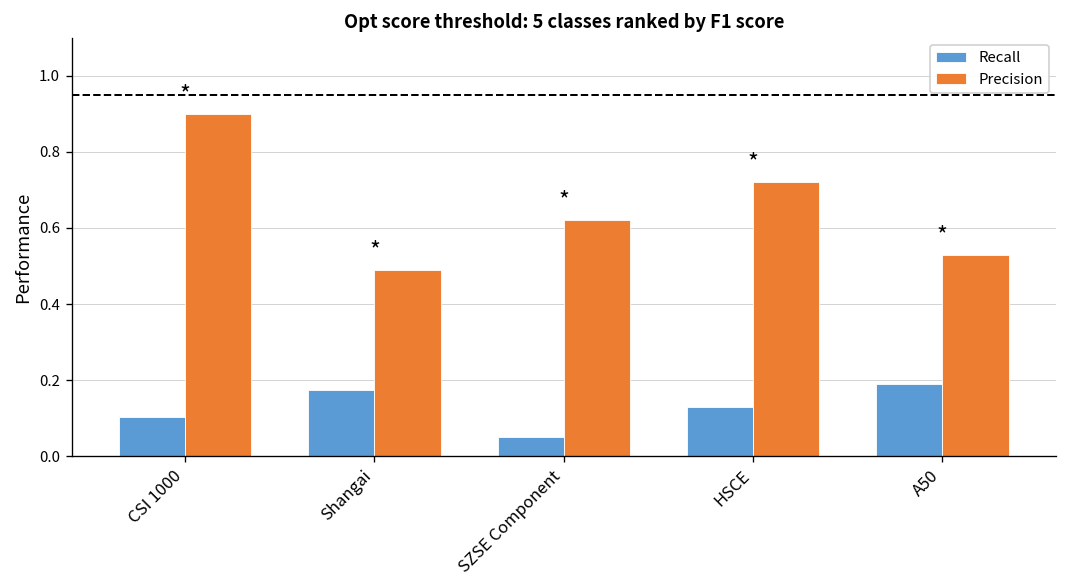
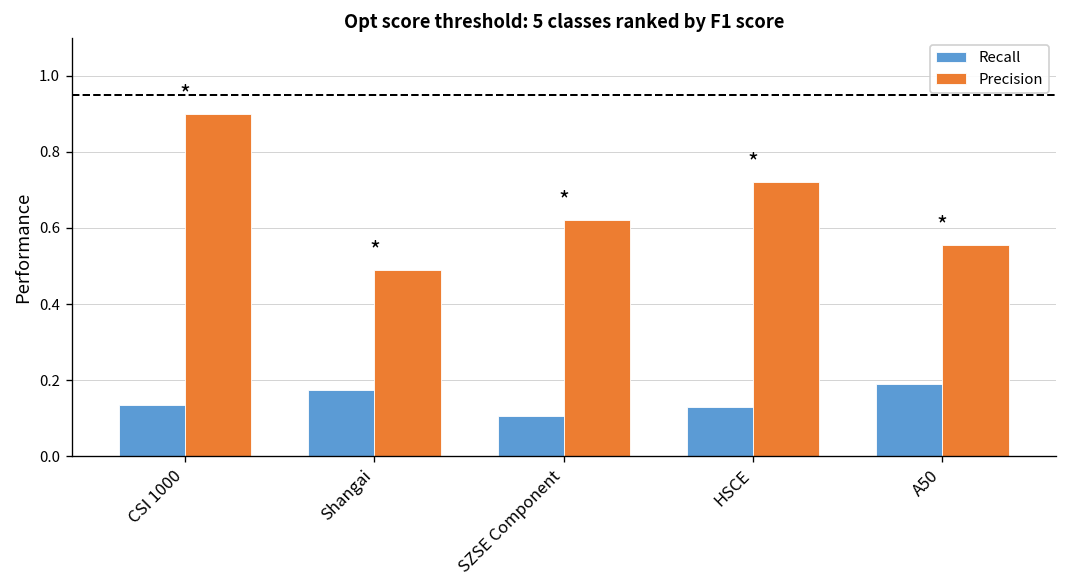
Recall, CSI 1000: 0.10 -> 0.14
Recall, SZSE Component: 0.05 -> 0.11
Precision, A50: 0.53 -> 0.56
